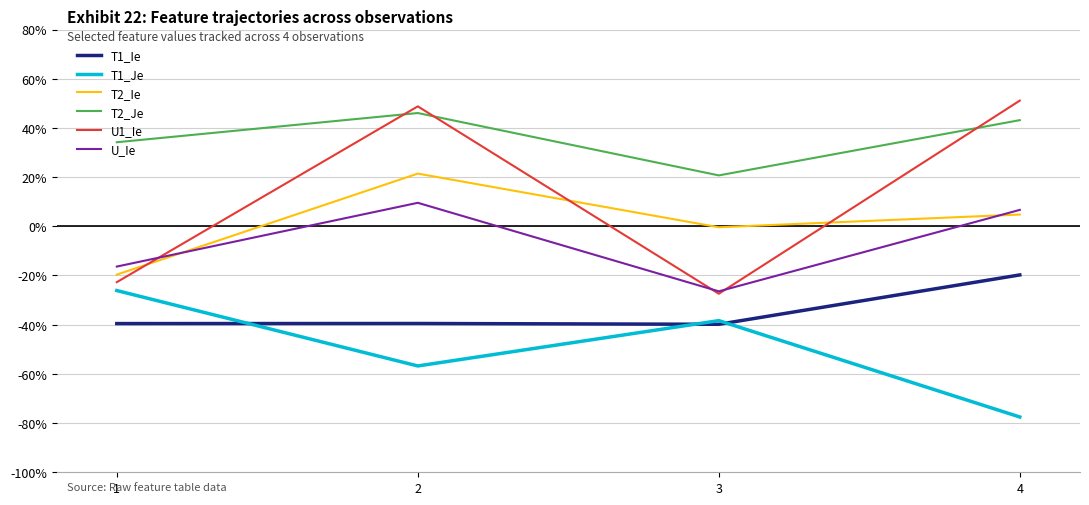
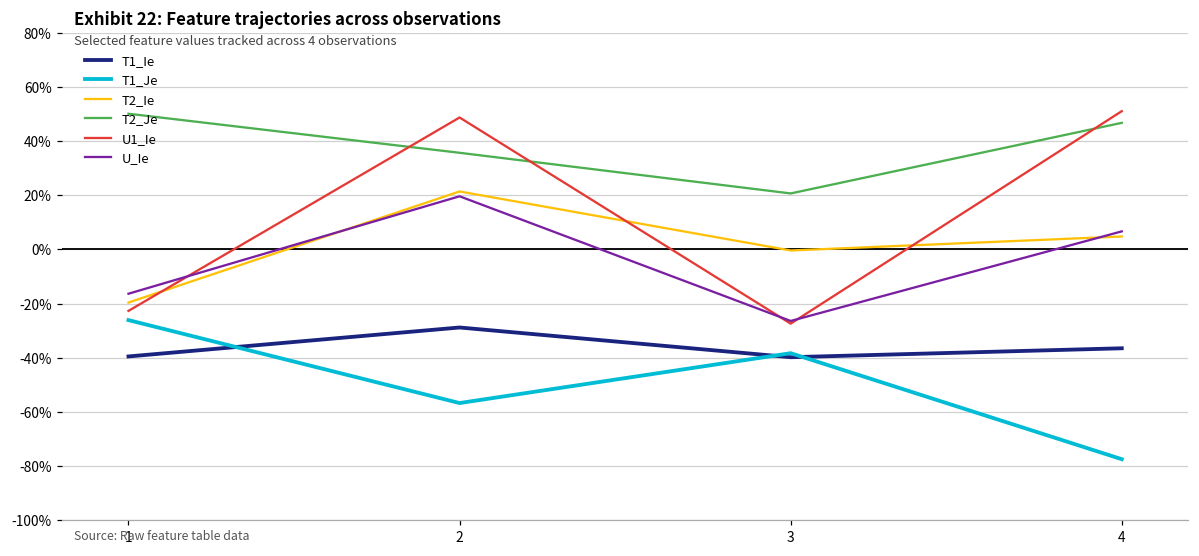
T2_Je, 1: 34% -> 50%
T1_Ie, 2: -40% -> -29%
T2_Je, 2: 46% -> 36%
U_Ie, 2: 10% -> 20%
T1_Ie, 4: -20% -> -37%
T2_Je, 4: 43% -> 47%
